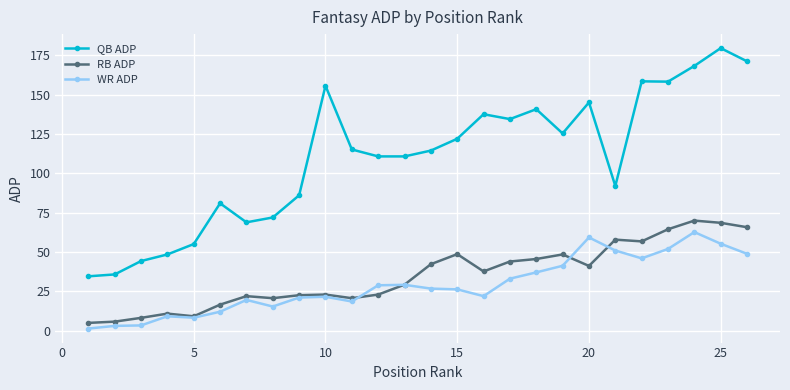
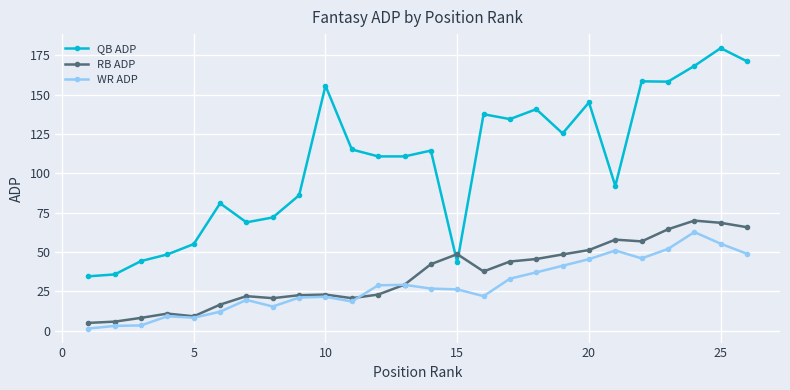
QB ADP, 15: 122 -> 43
RB ADP, 20: 41 -> 51
WR ADP, 20: 59 -> 45
